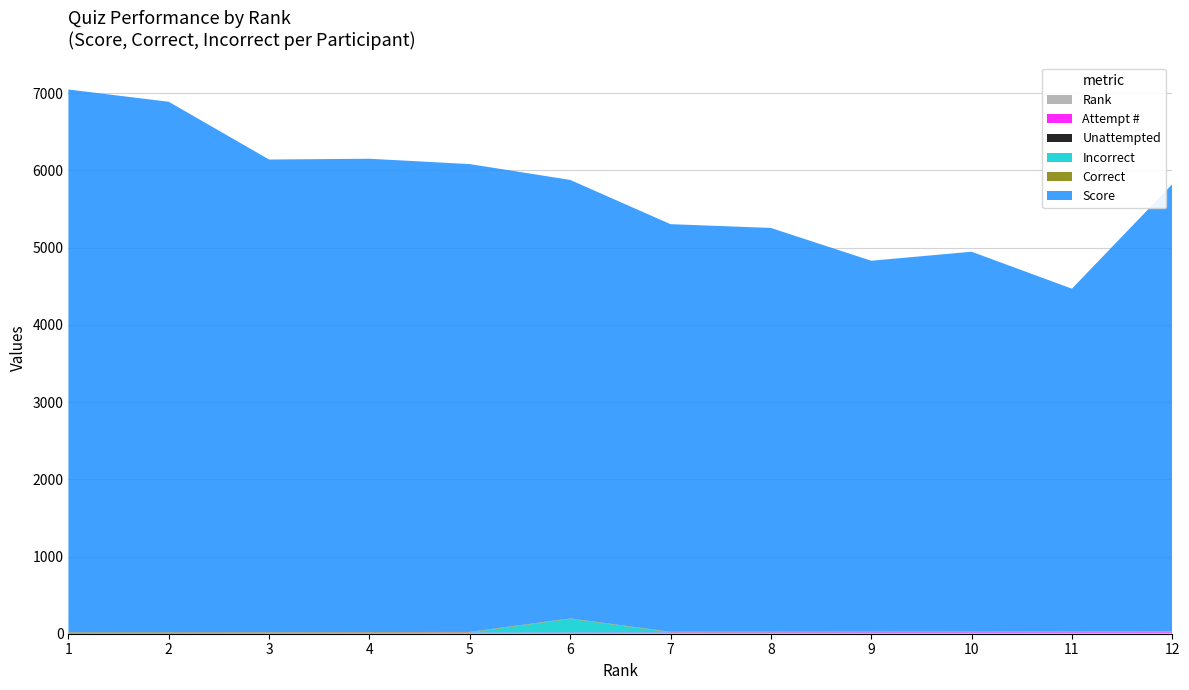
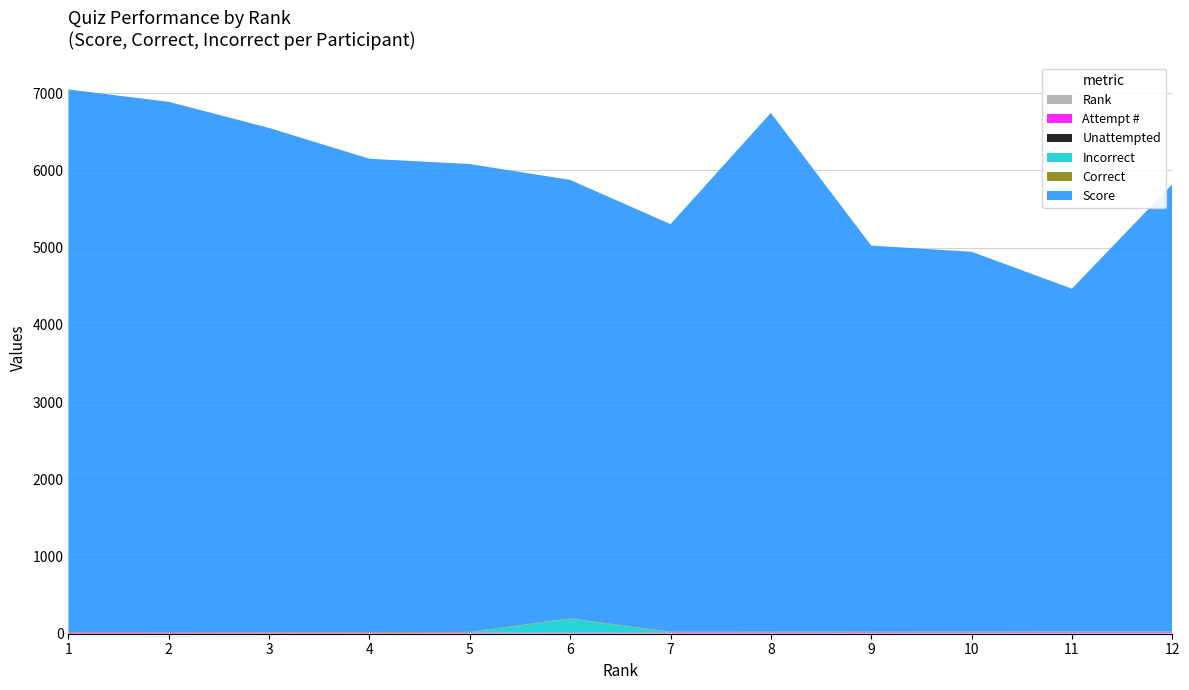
Score, 3: 6100 -> 6500
Score, 8: 5200 -> 6700
Score, 9: 4800 -> 5000
